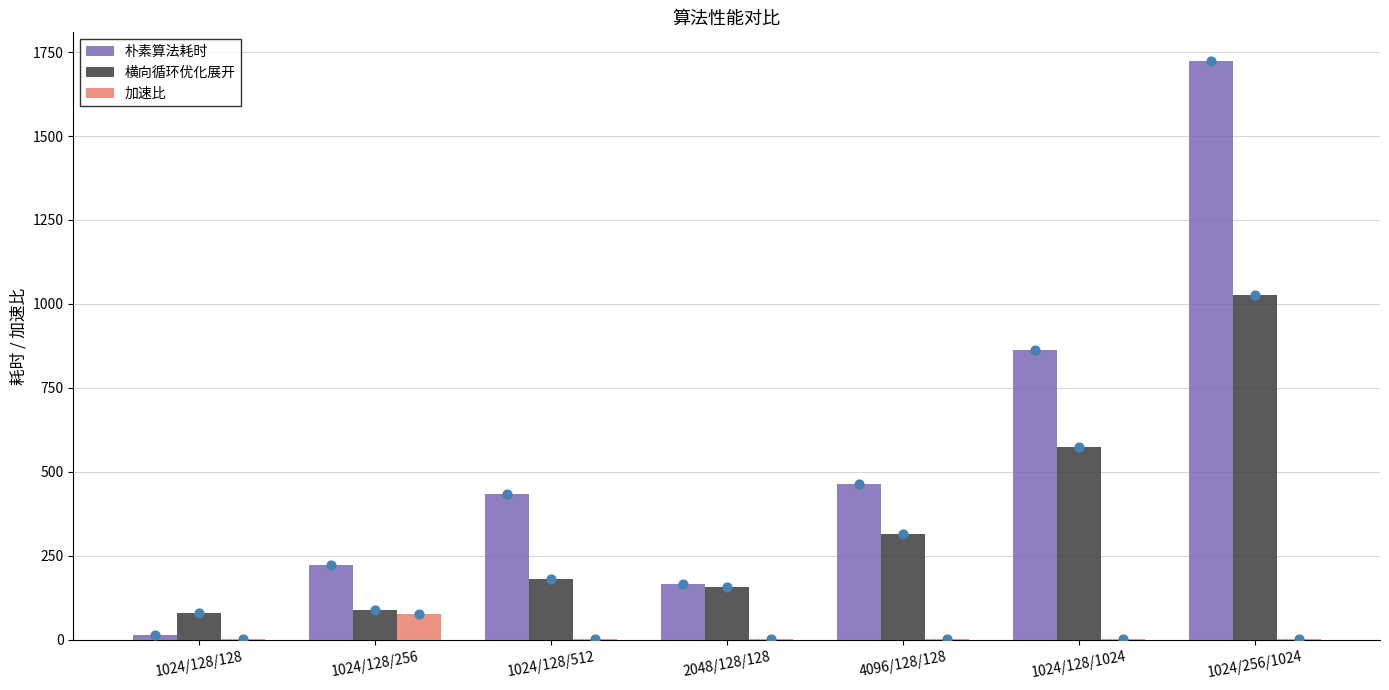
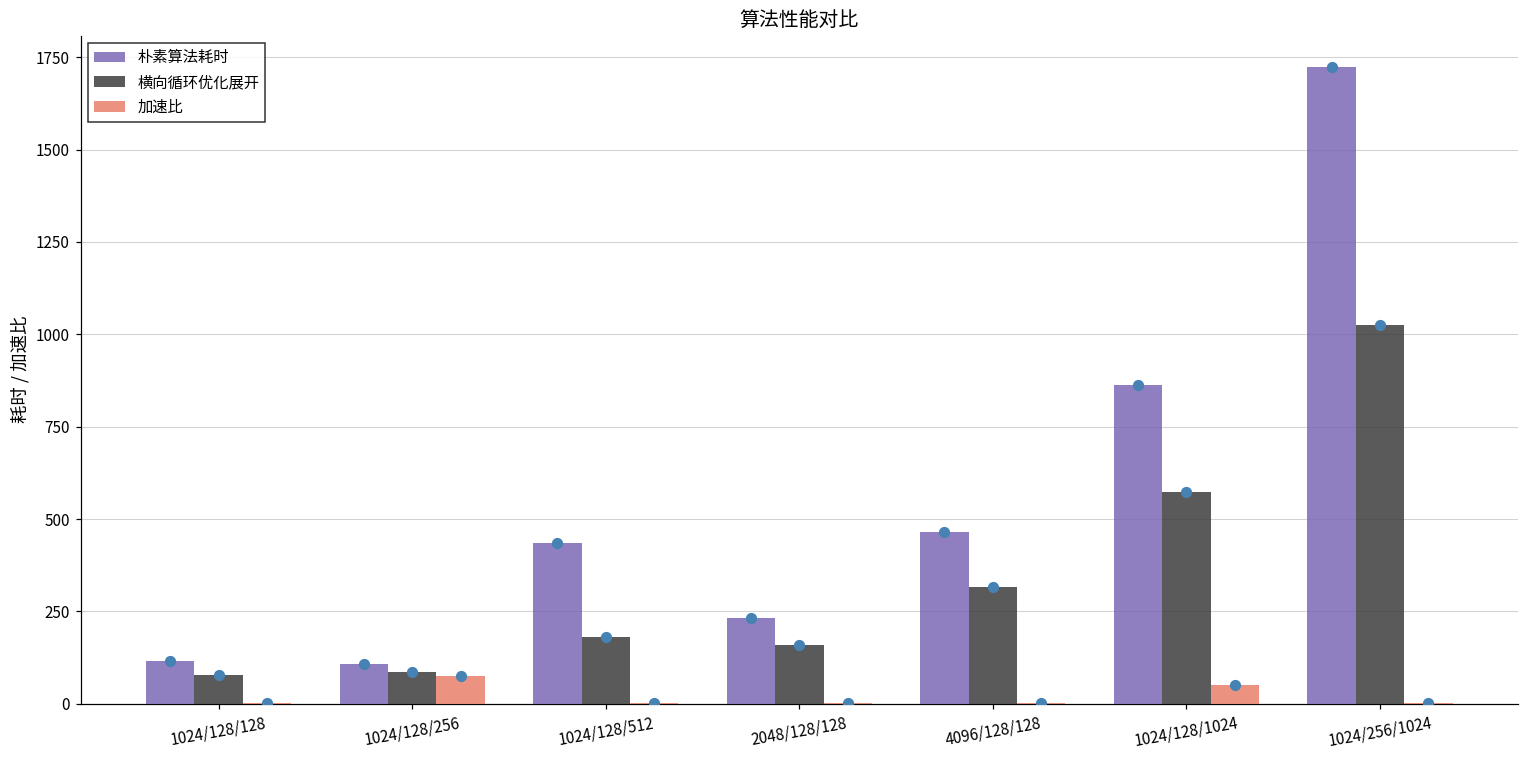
朴素算法耗时, 1024/128/128: 10 -> 120
朴素算法耗时, 1024/128/256: 220 -> 110
朴素算法耗时, 2048/128/128: 170 -> 230
加速比, 1024/128/1024: 0 -> 50
